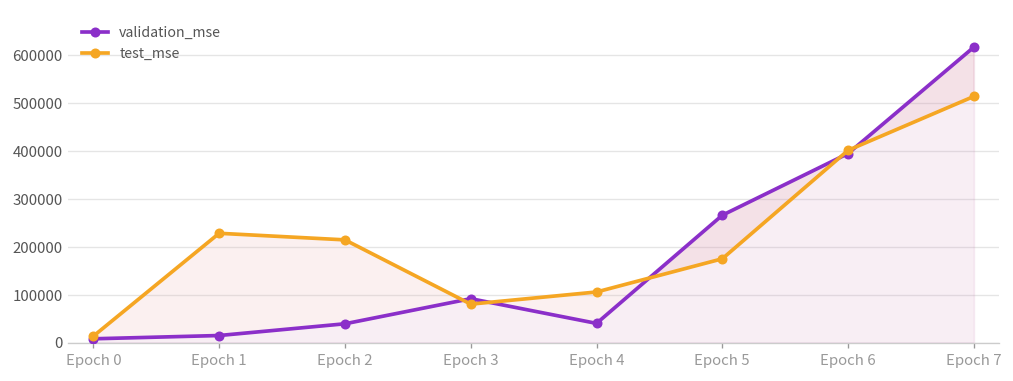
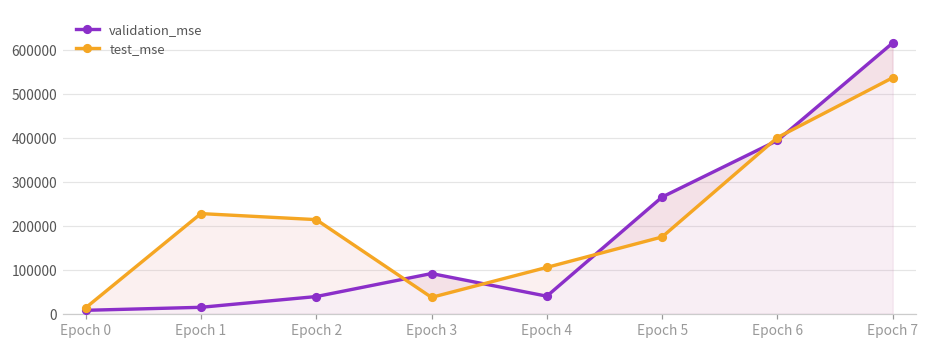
test_mse, Epoch 3: 80000 -> 40000
test_mse, Epoch 7: 510000 -> 540000
